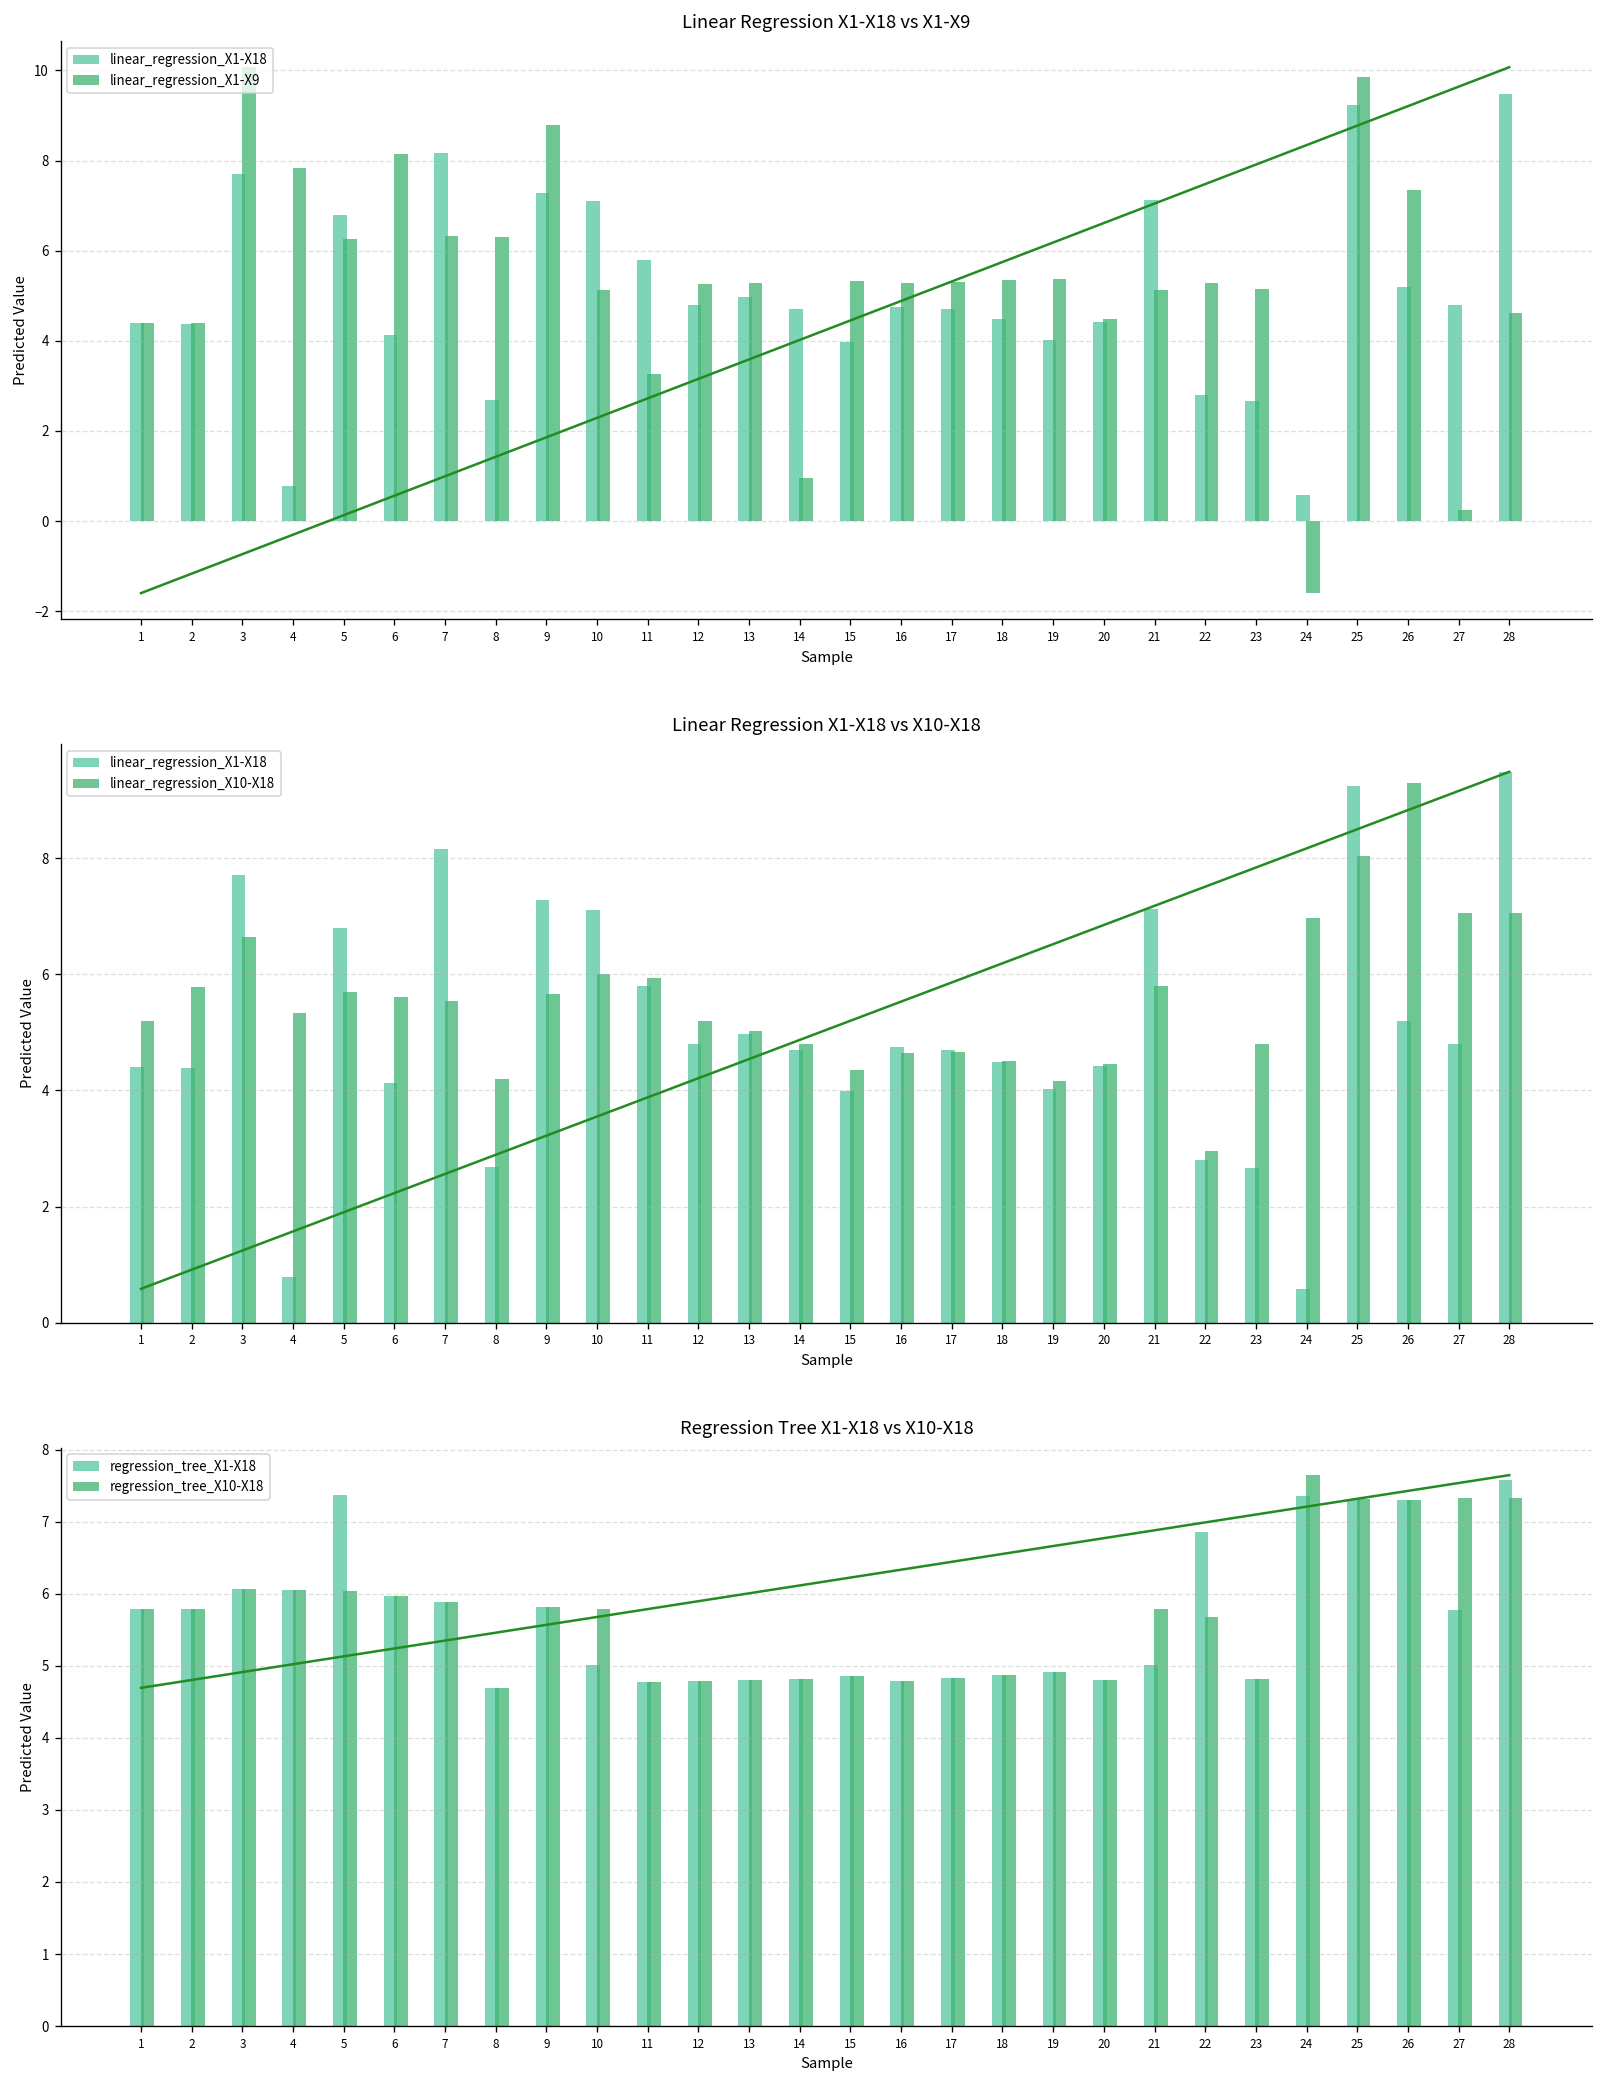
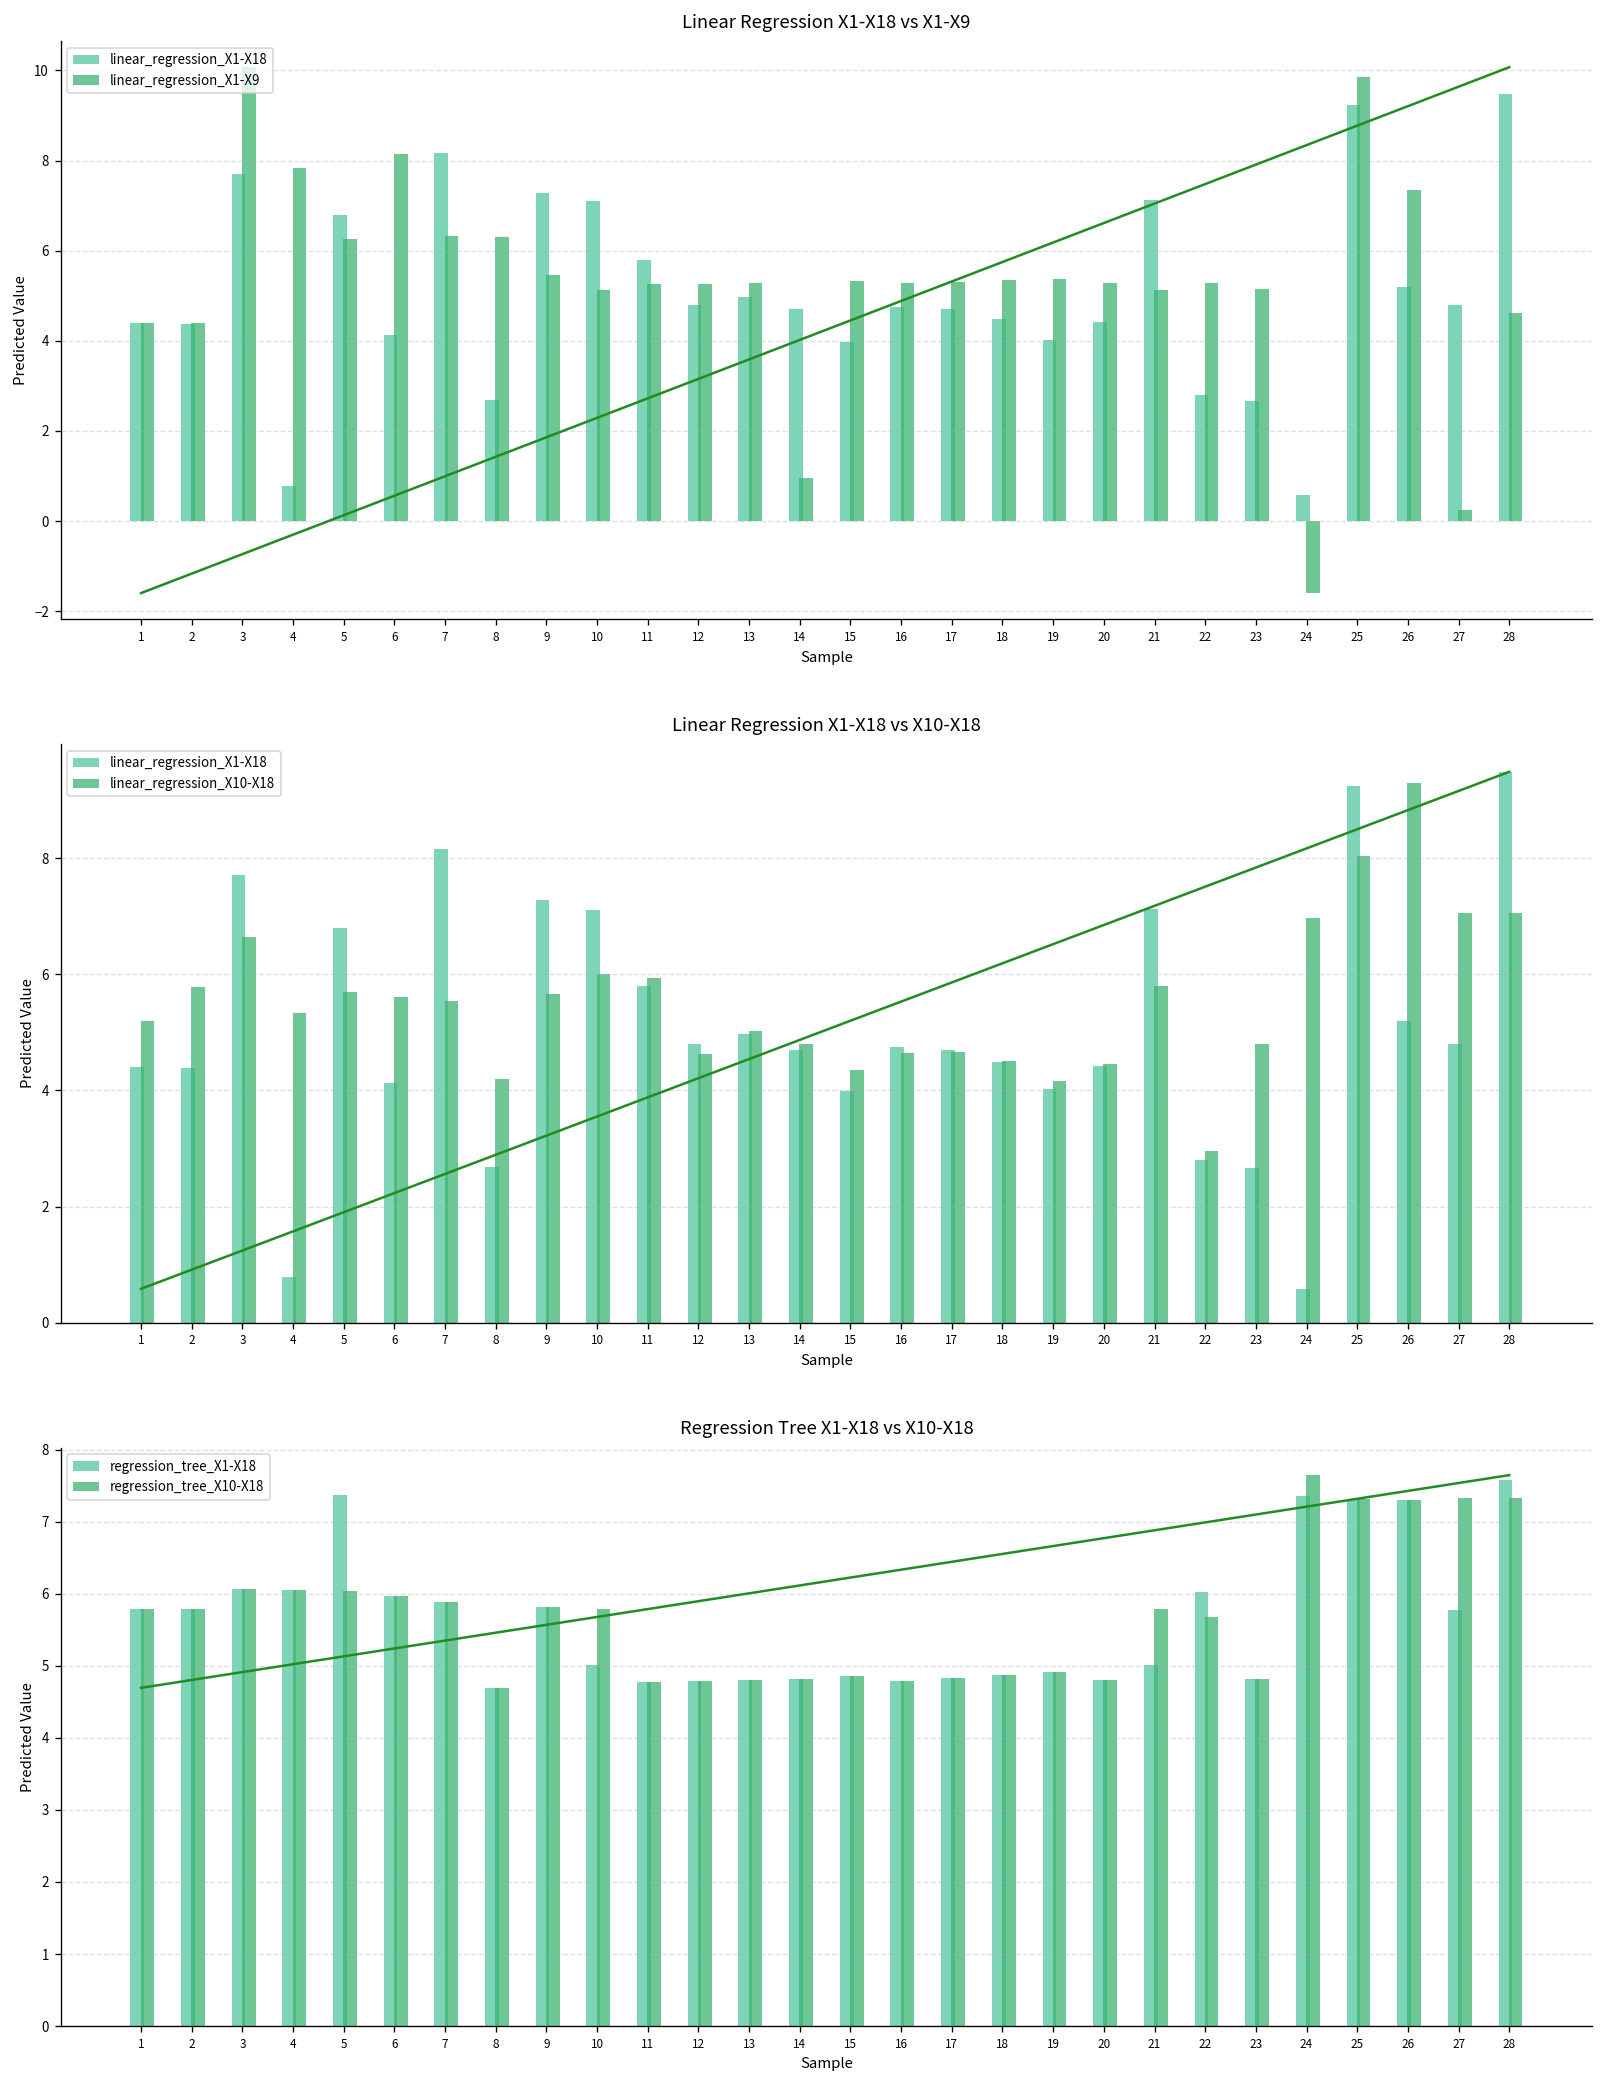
Linear Regression X1-X18 vs X1-X9, linear_regression_X1-X9, 9: 8.8 -> 5.5
Linear Regression X1-X18 vs X1-X9, linear_regression_X1-X9, 11: 3.3 -> 5.3
Linear Regression X1-X18 vs X1-X9, linear_regression_X1-X9, 20: 4.5 -> 5.3
Linear Regression X1-X18 vs X10-X18, linear_regression_X10-X18, 12: 5.2 -> 4.6
Regression Tree X1-X18 vs X10-X18, regression_tree_X1-X18, 22: 6.9 -> 6.0
